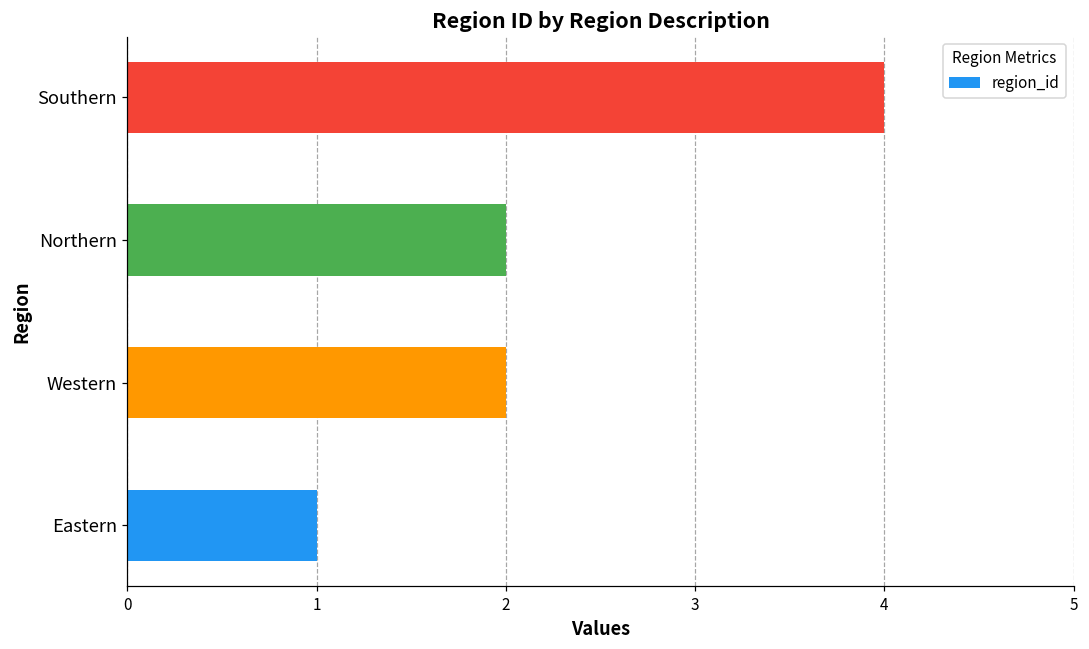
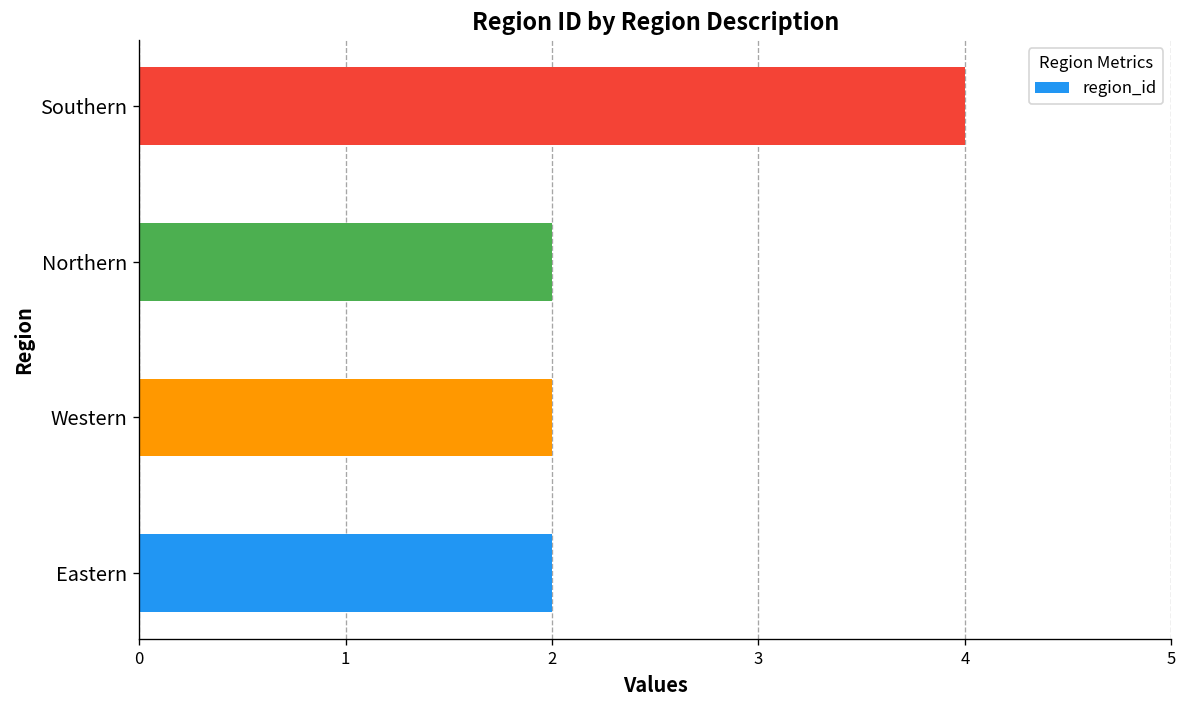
Eastern: 1 -> 2
